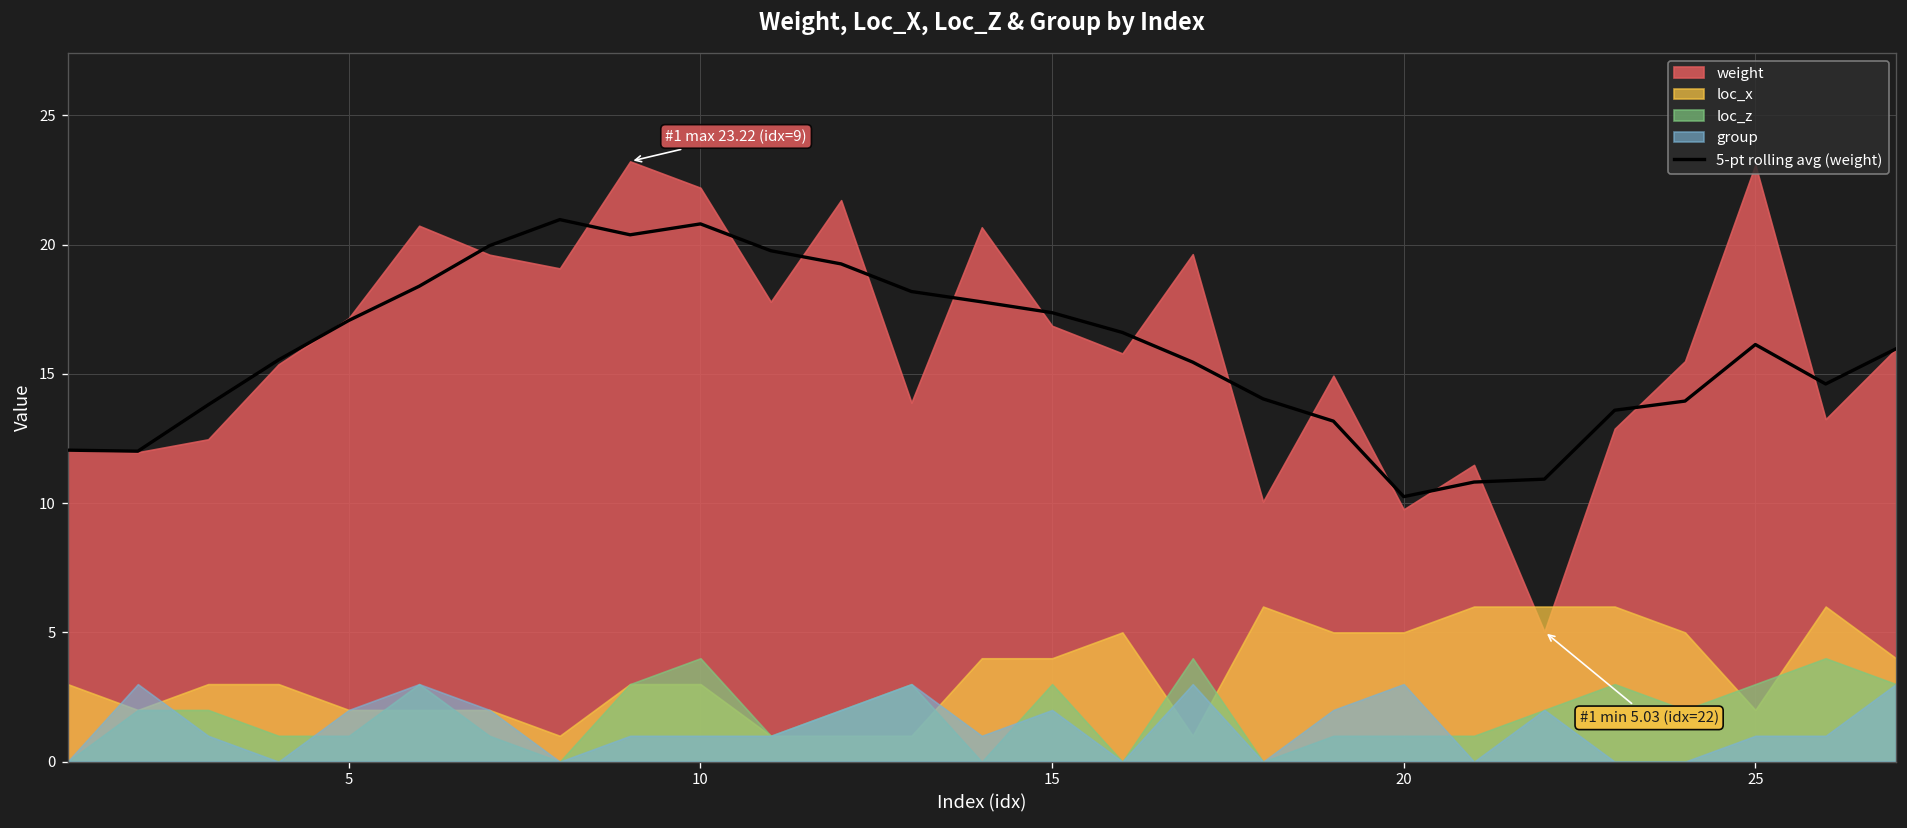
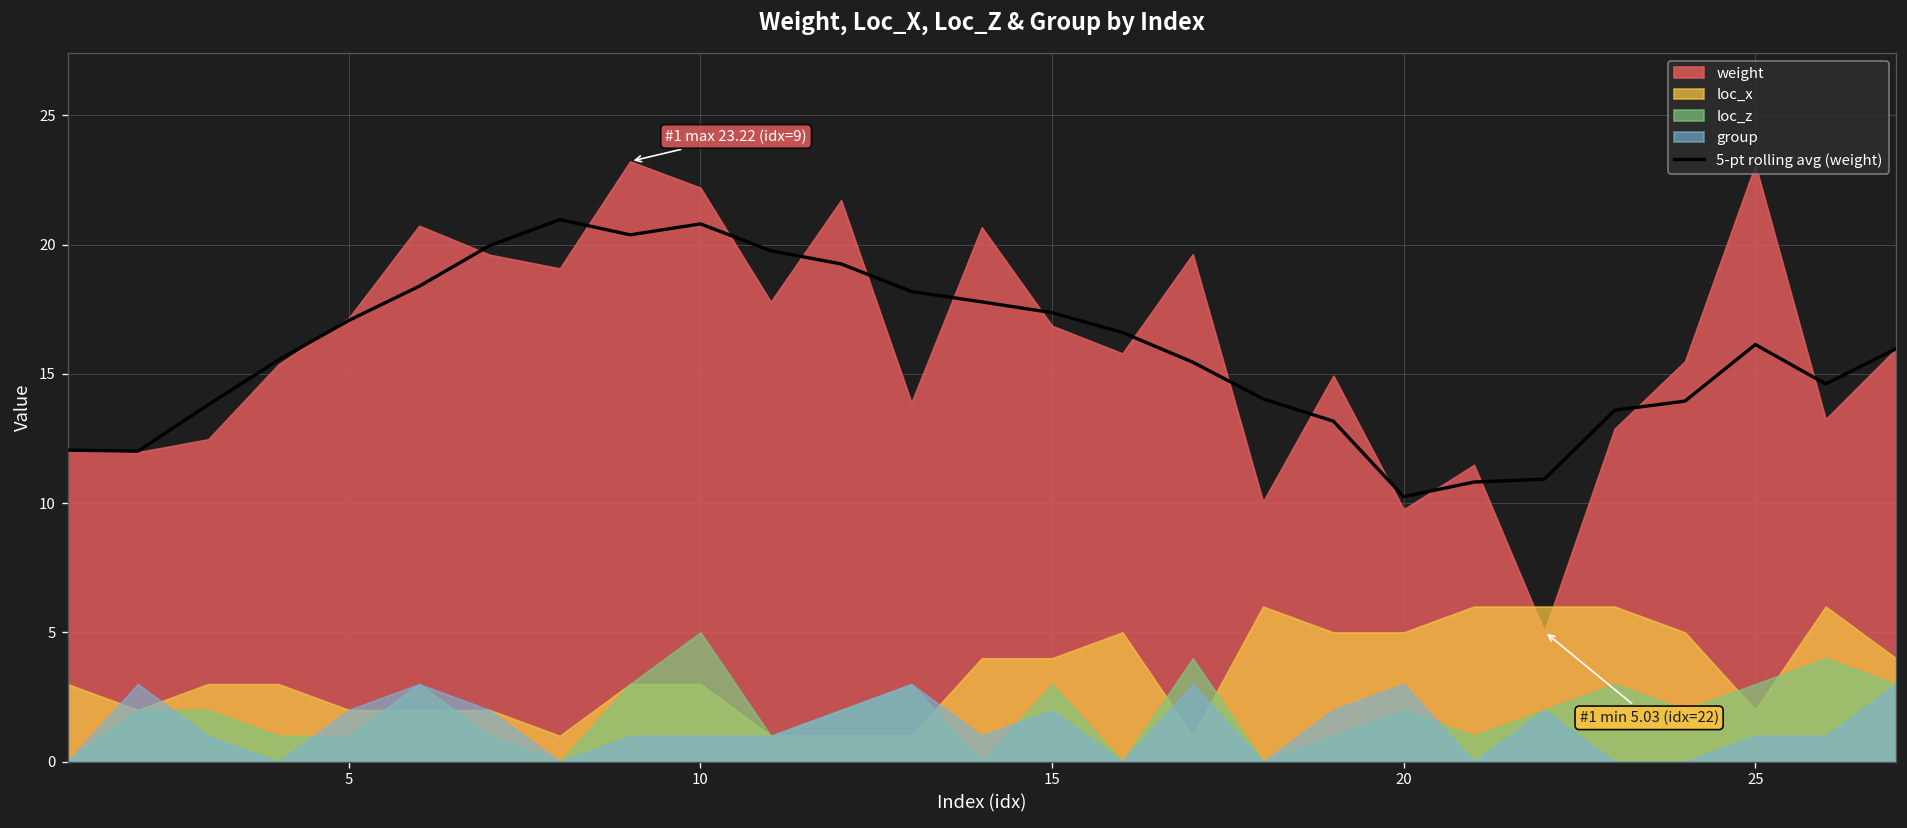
loc_z, 10: 4 -> 5
loc_z, 20: 1 -> 2
